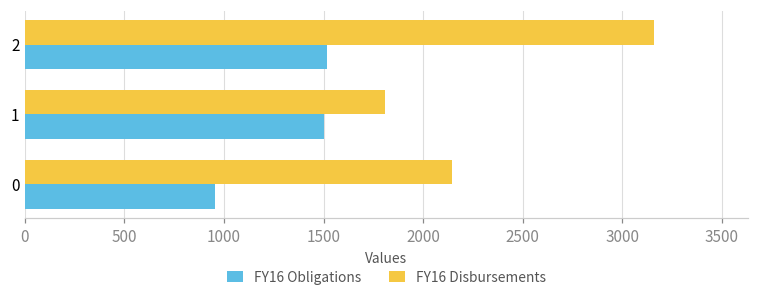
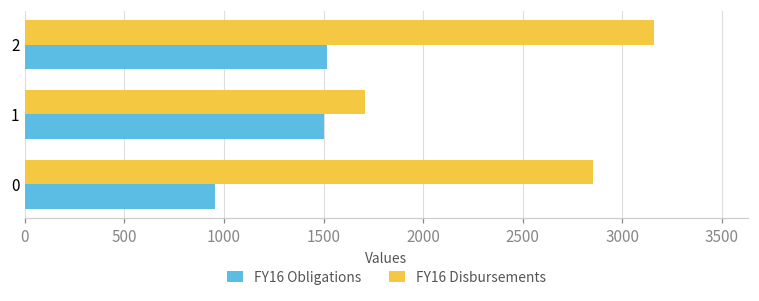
FY16 Disbursements, 1: 1810 -> 1710
FY16 Disbursements, 0: 2140 -> 2850
